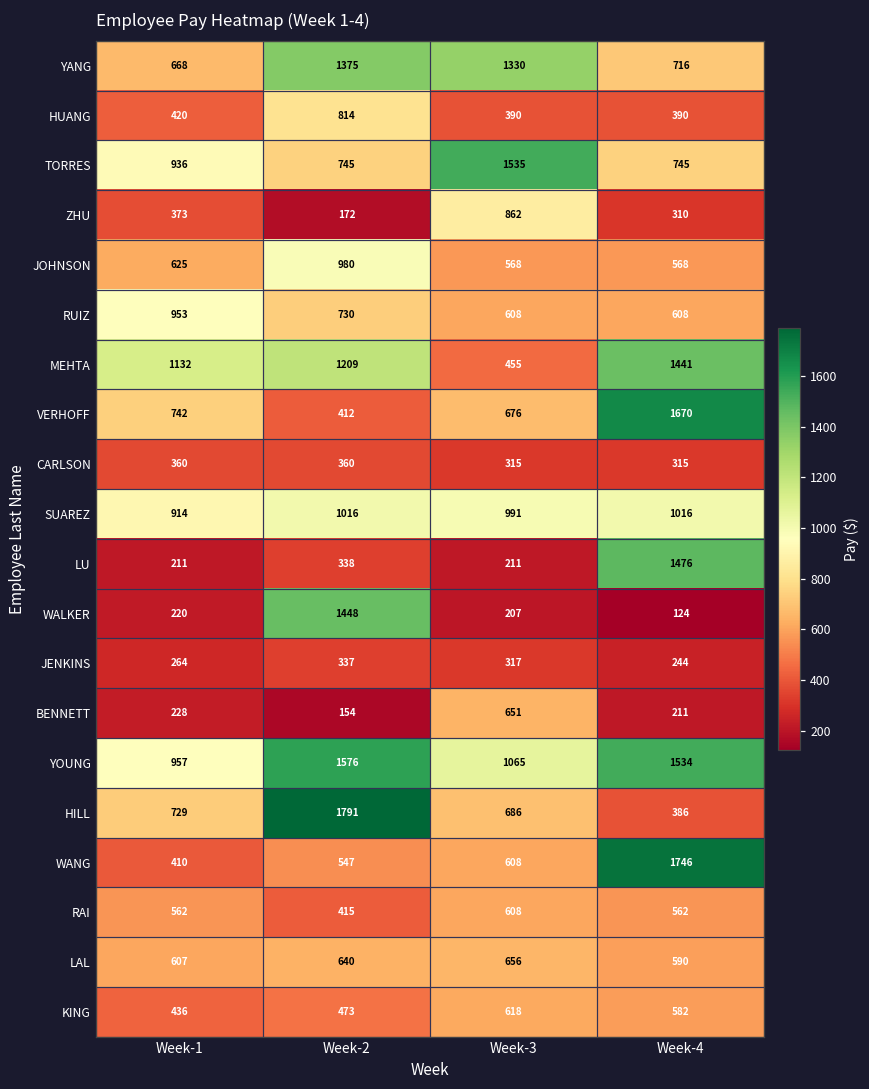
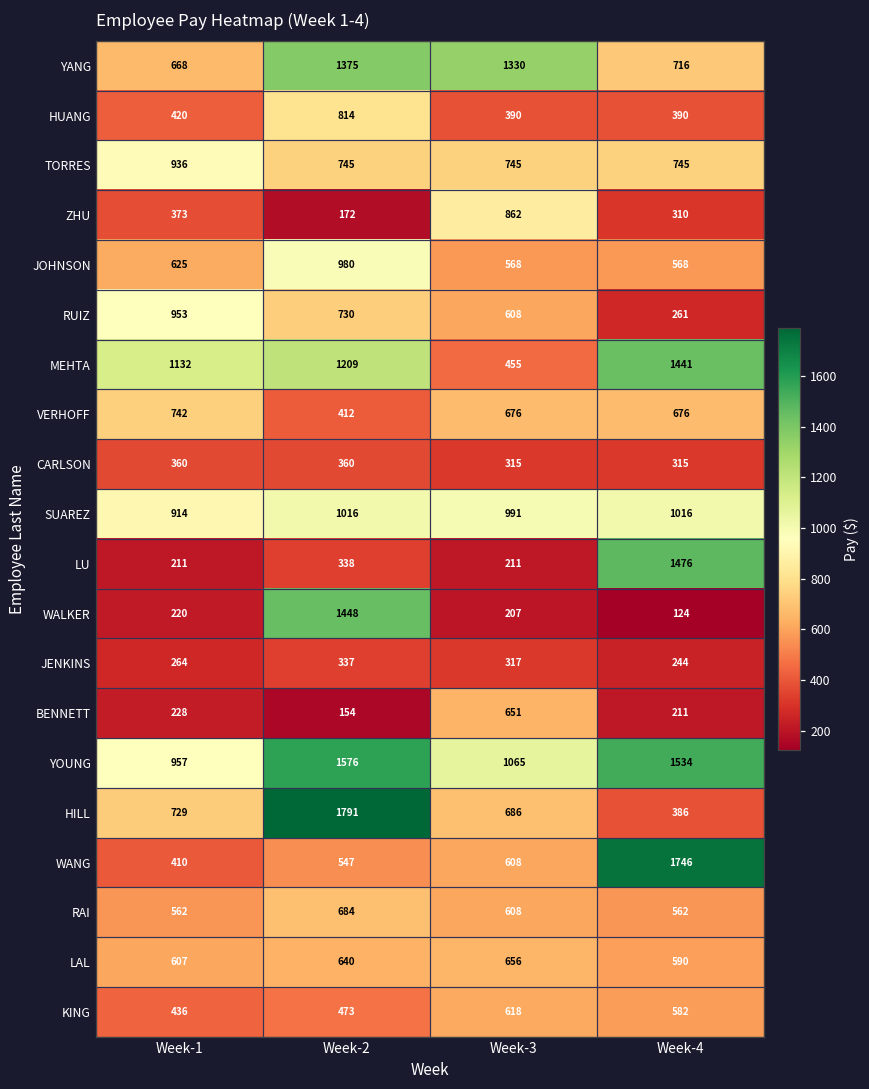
TORRES, Week-3: 1535 -> 745
RUIZ, Week-4: 608 -> 261
VERHOFF, Week-4: 1670 -> 676
RAI, Week-2: 415 -> 684
